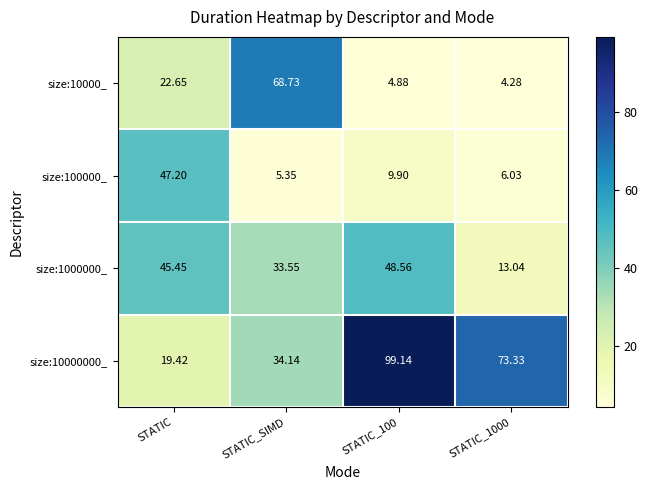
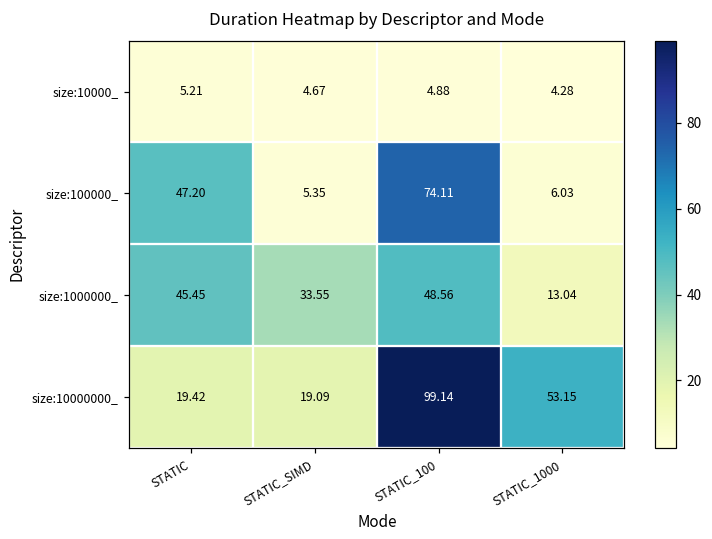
size:10000_, STATIC: 22.65 -> 5.21
size:10000_, STATIC_SIMD: 68.73 -> 4.67
size:100000_, STATIC_100: 9.90 -> 74.11
size:10000000_, STATIC_SIMD: 34.14 -> 19.09
size:10000000_, STATIC_1000: 73.33 -> 53.15
